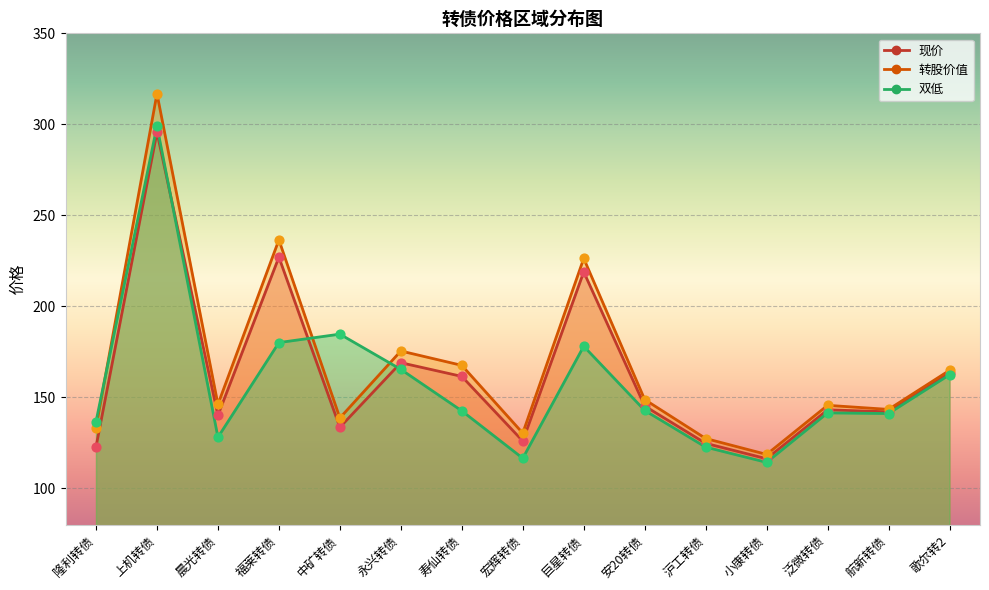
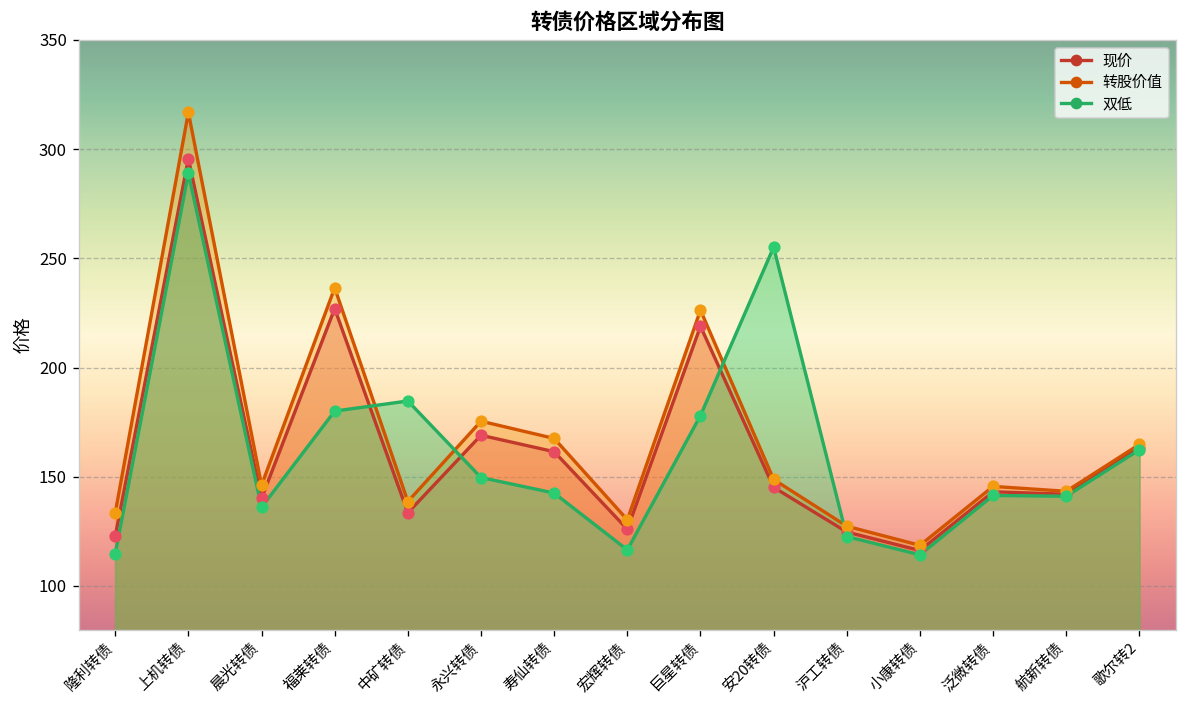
双低, 隆利转债: 137 -> 115
双低, 上机转债: 299 -> 289
双低, 晨光转债: 128 -> 136
双低, 永兴转债: 165 -> 150
双低, 安20转债: 143 -> 255
